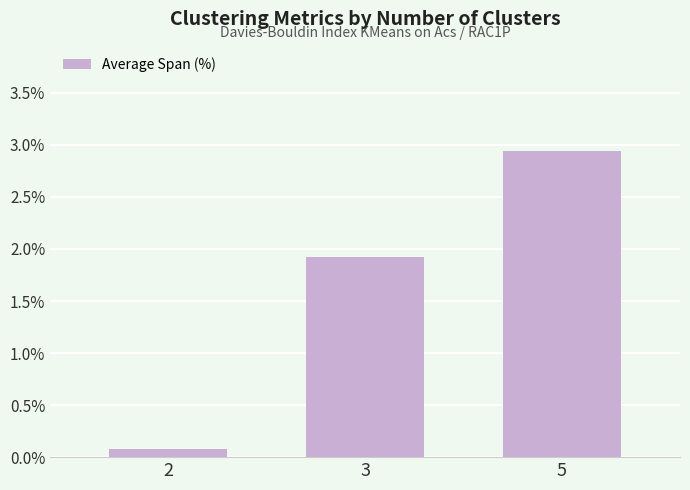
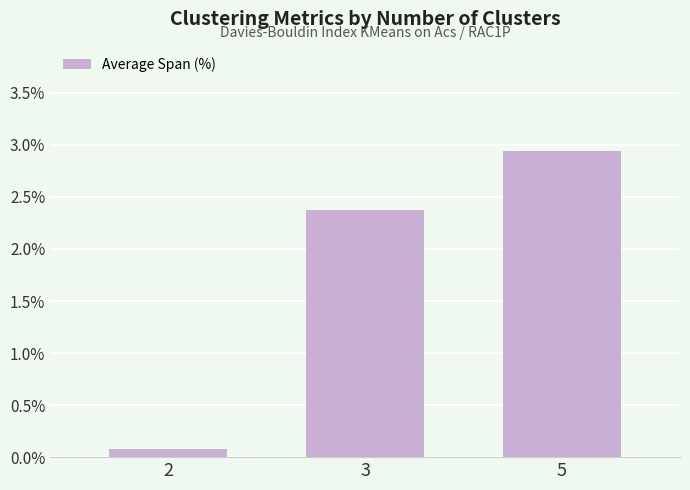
3: 1.93% -> 2.37%
